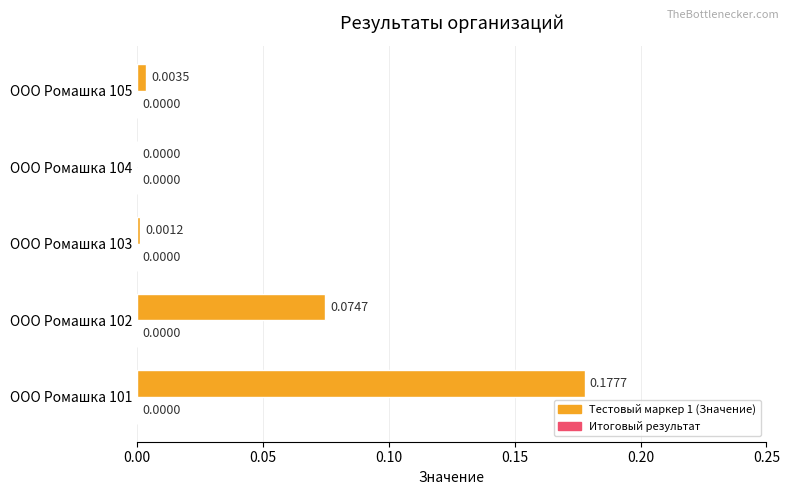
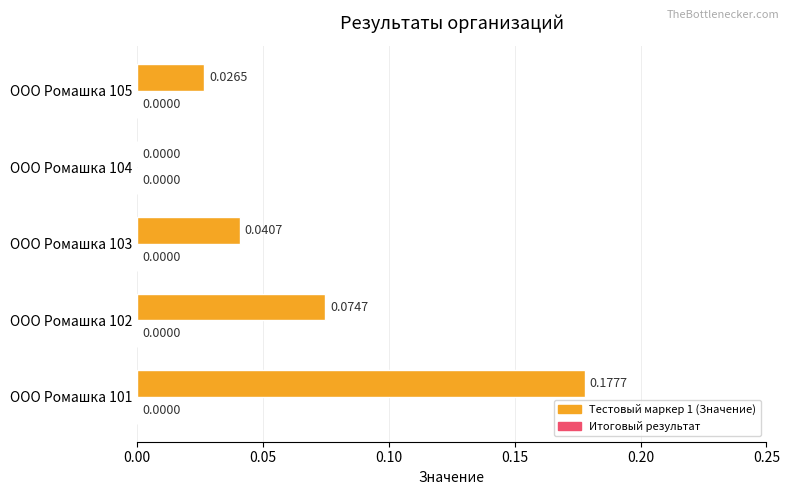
Тестовый маркер 1 (Значение), ООО Ромашка 105: 0.0035 -> 0.0265
Тестовый маркер 1 (Значение), ООО Ромашка 103: 0.0012 -> 0.0407
